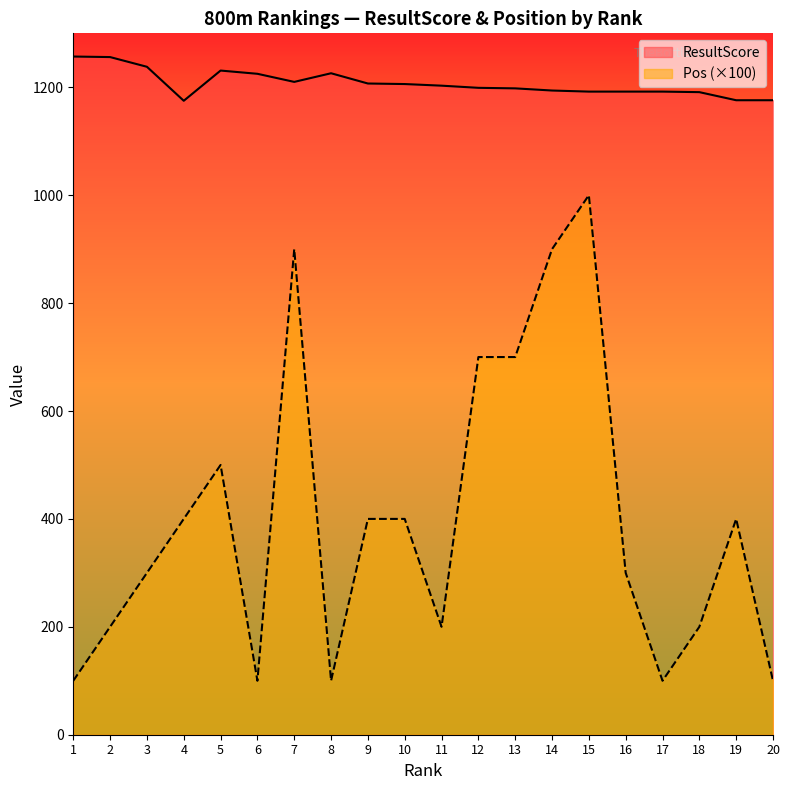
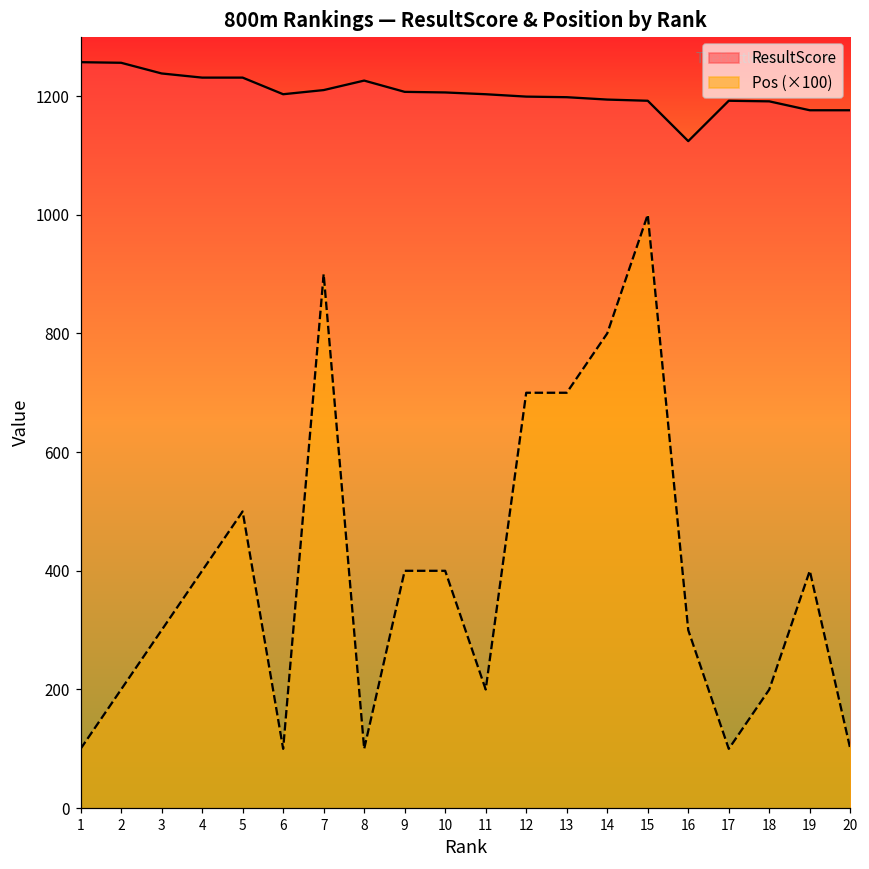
ResultScore, 4: 1180 -> 1230
ResultScore, 6: 1230 -> 1200
Pos (×100), 14: 900 -> 800
ResultScore, 16: 1190 -> 1120
